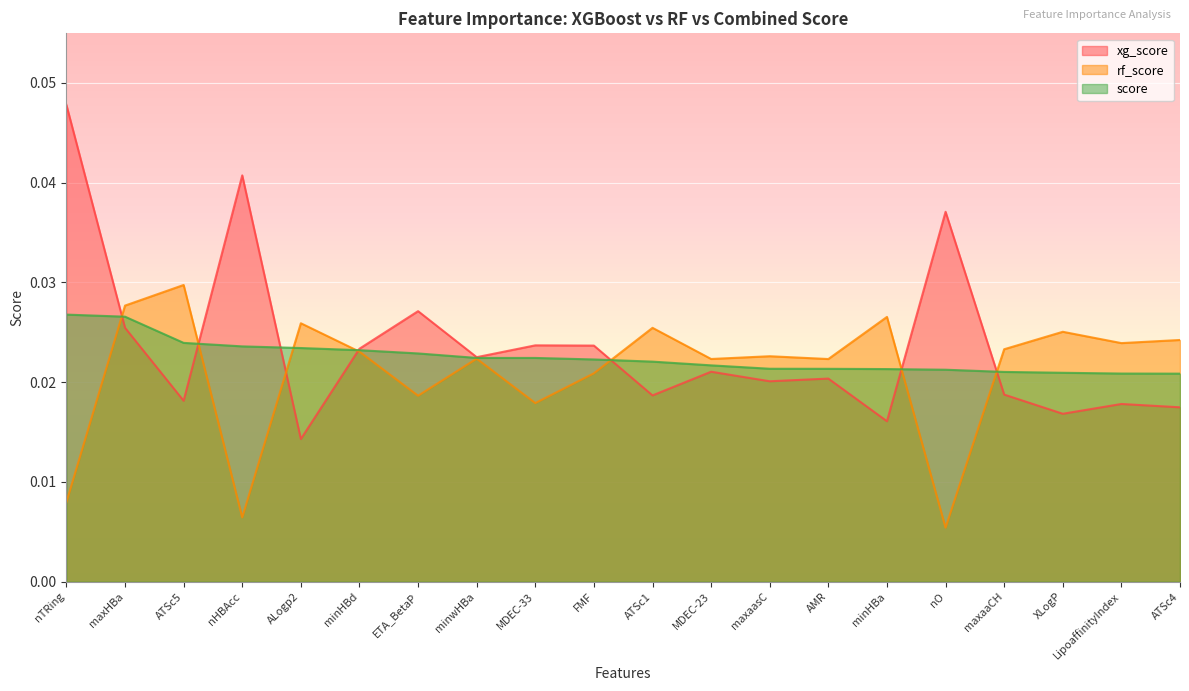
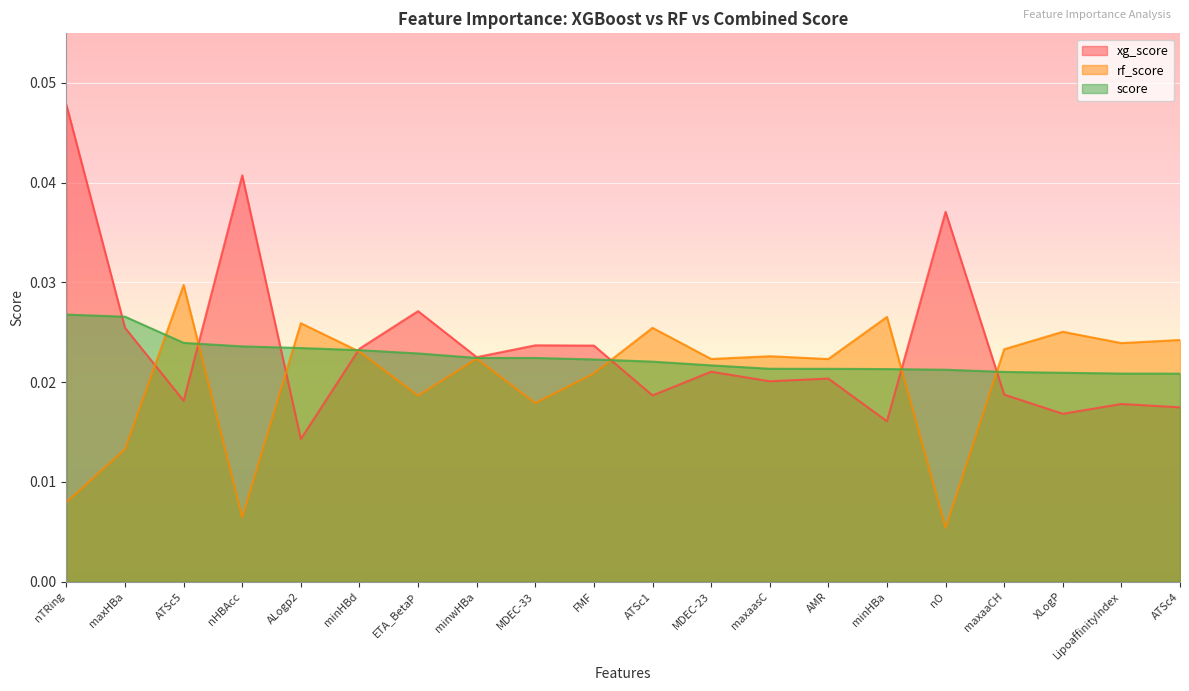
rf_score, maxHBa: 0.028 -> 0.013
